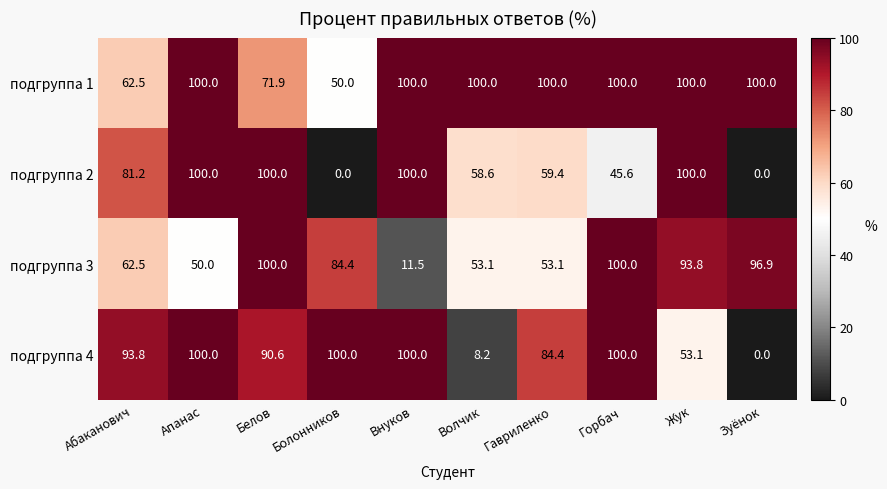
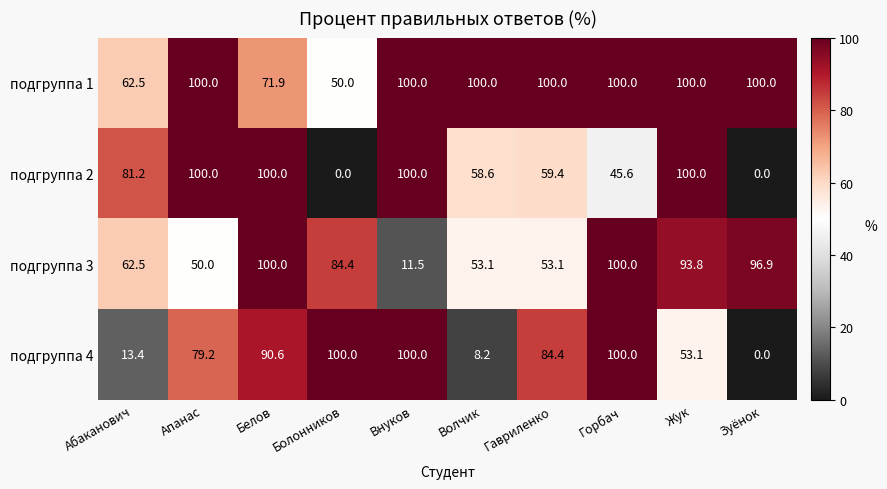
подгруппа 4, Абаканович: 93.8 -> 13.4
подгруппа 4, Апанас: 100.0 -> 79.2
